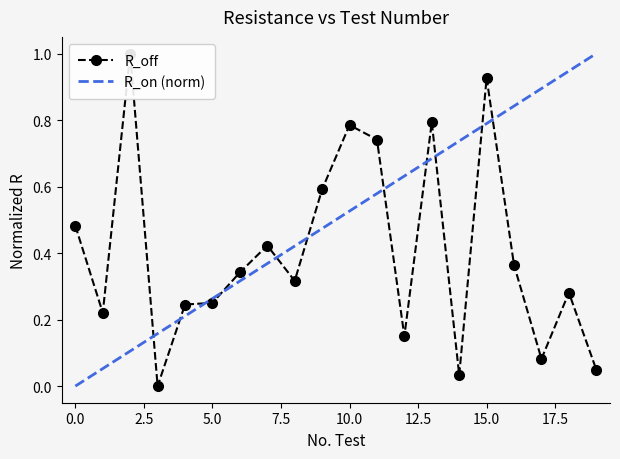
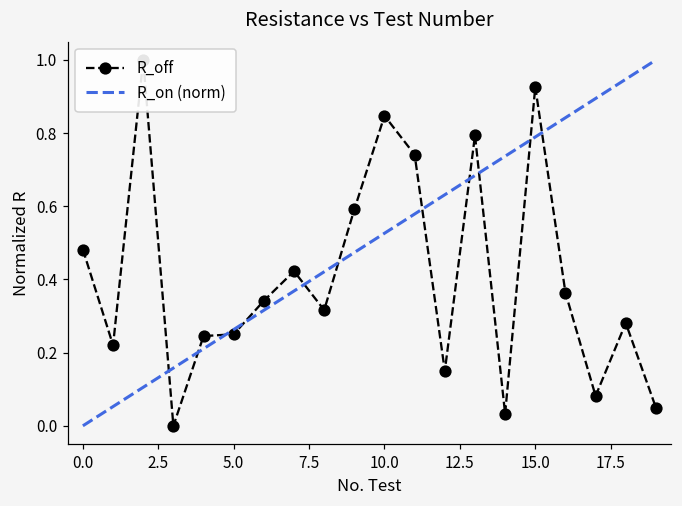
R_off, 10.0: 0.78 -> 0.85
